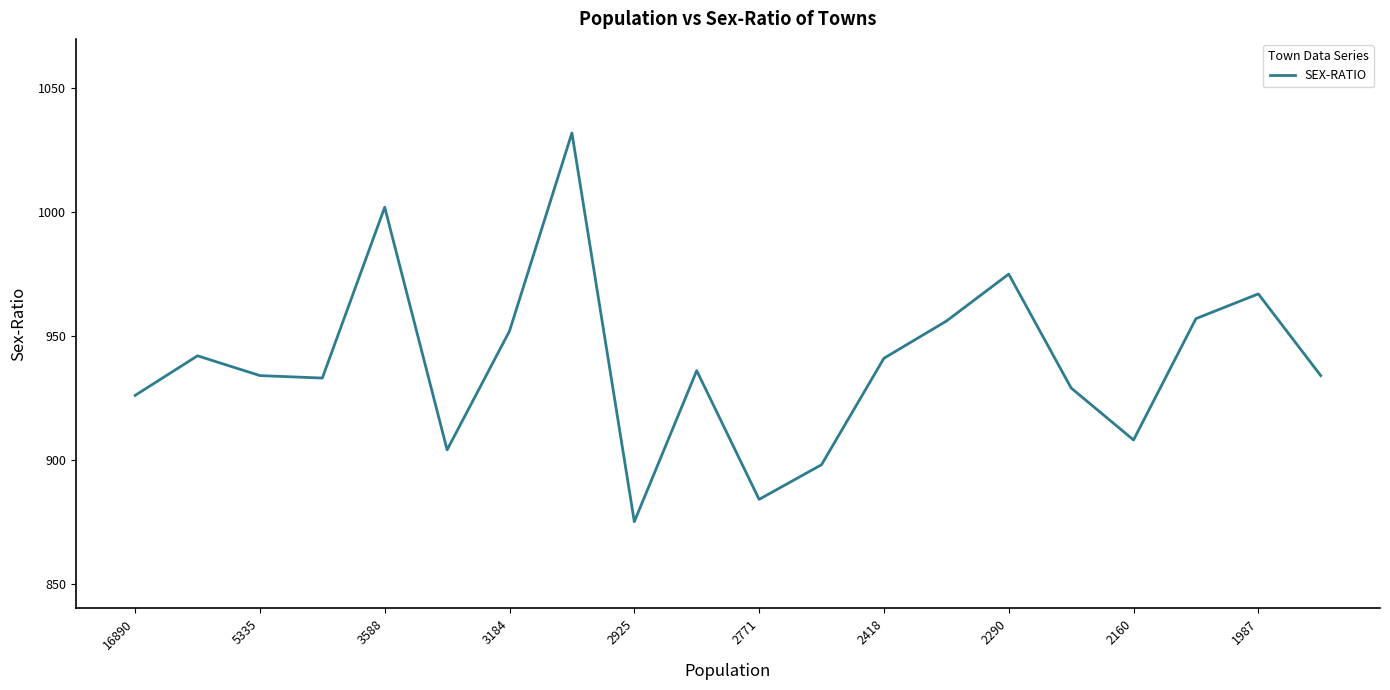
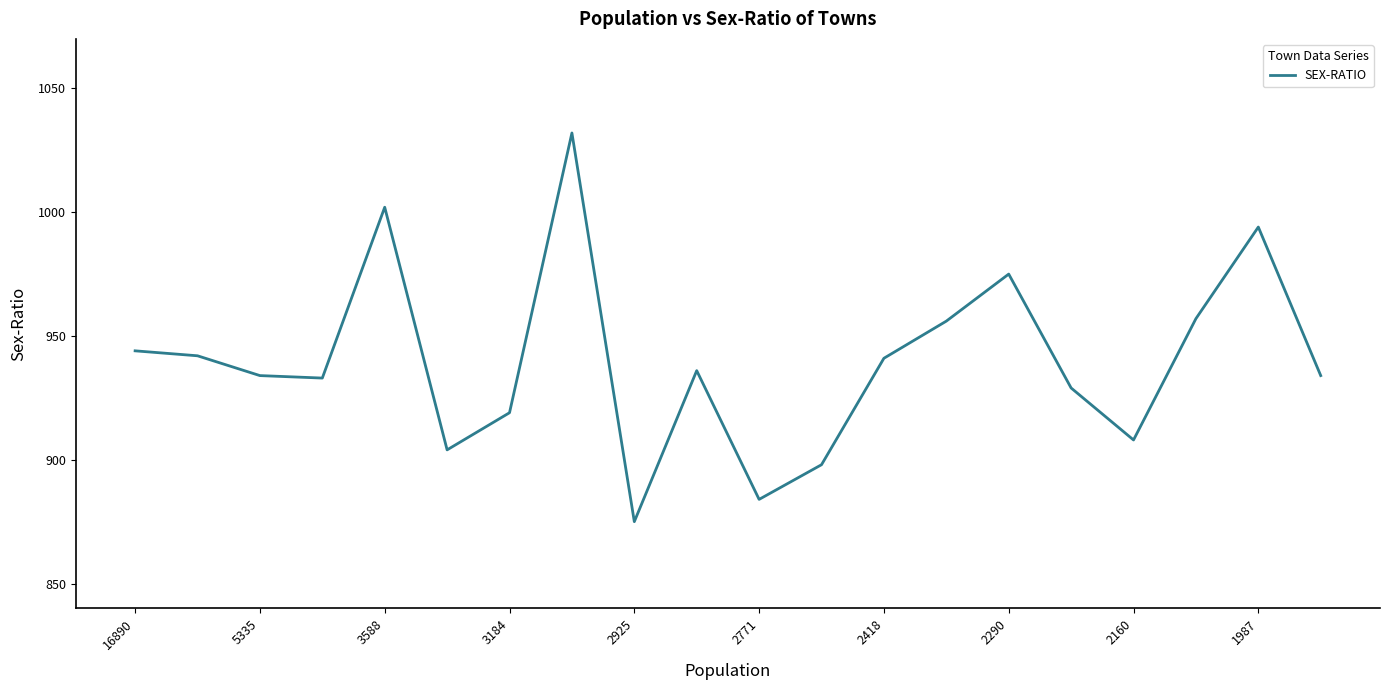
16890: 926 -> 944
3184: 952 -> 919
1987: 967 -> 994
